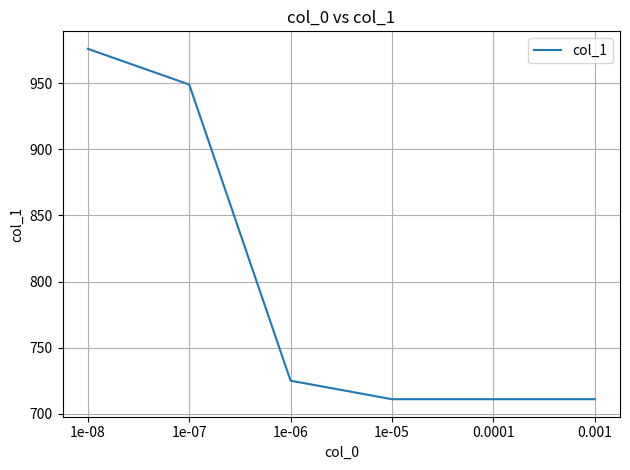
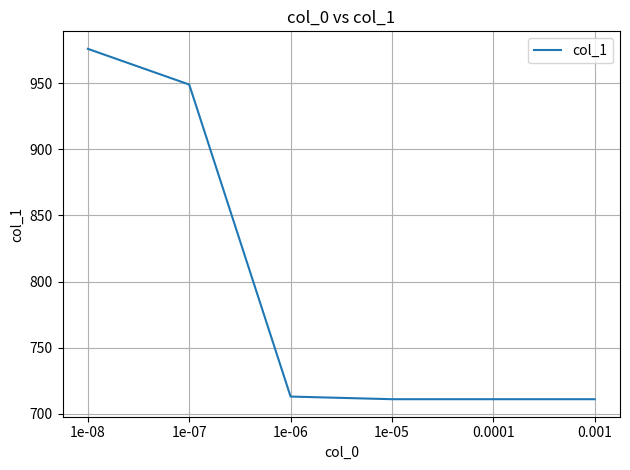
1e-06: 725 -> 713
